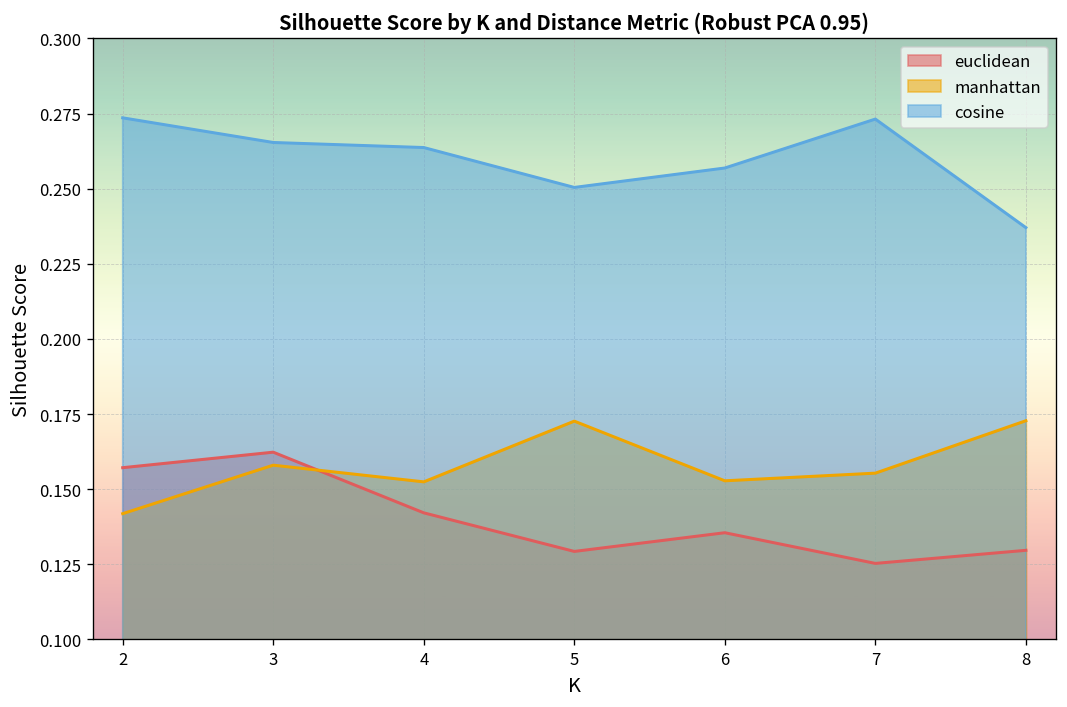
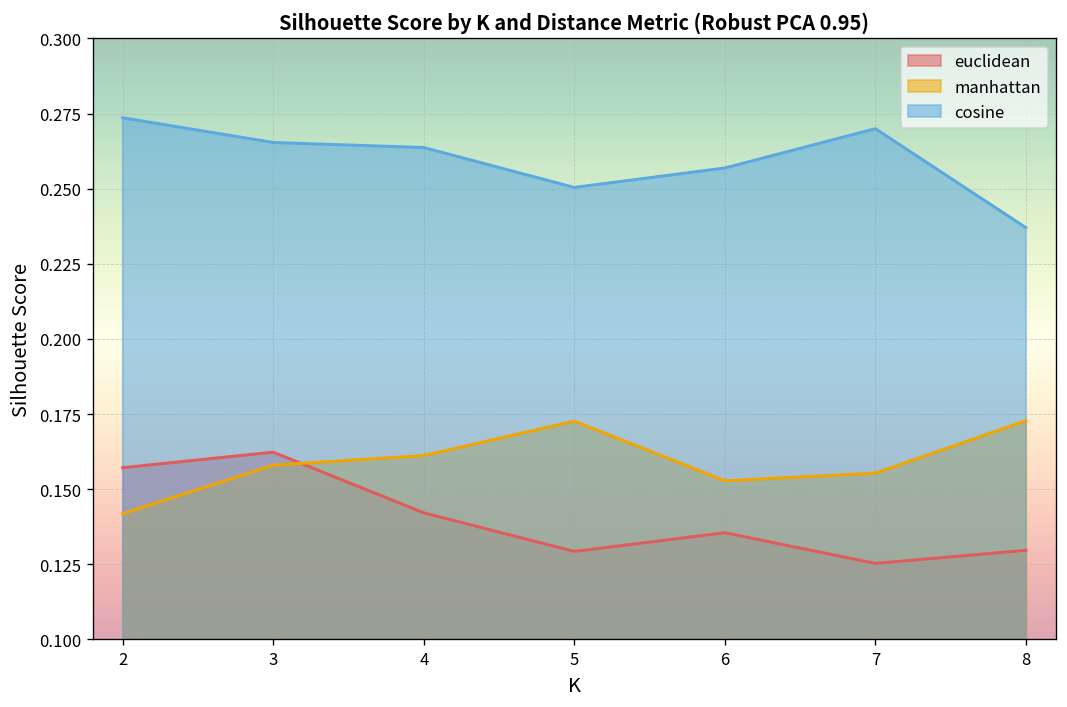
manhattan, 4: 0.152 -> 0.161
cosine, 7: 0.273 -> 0.270
